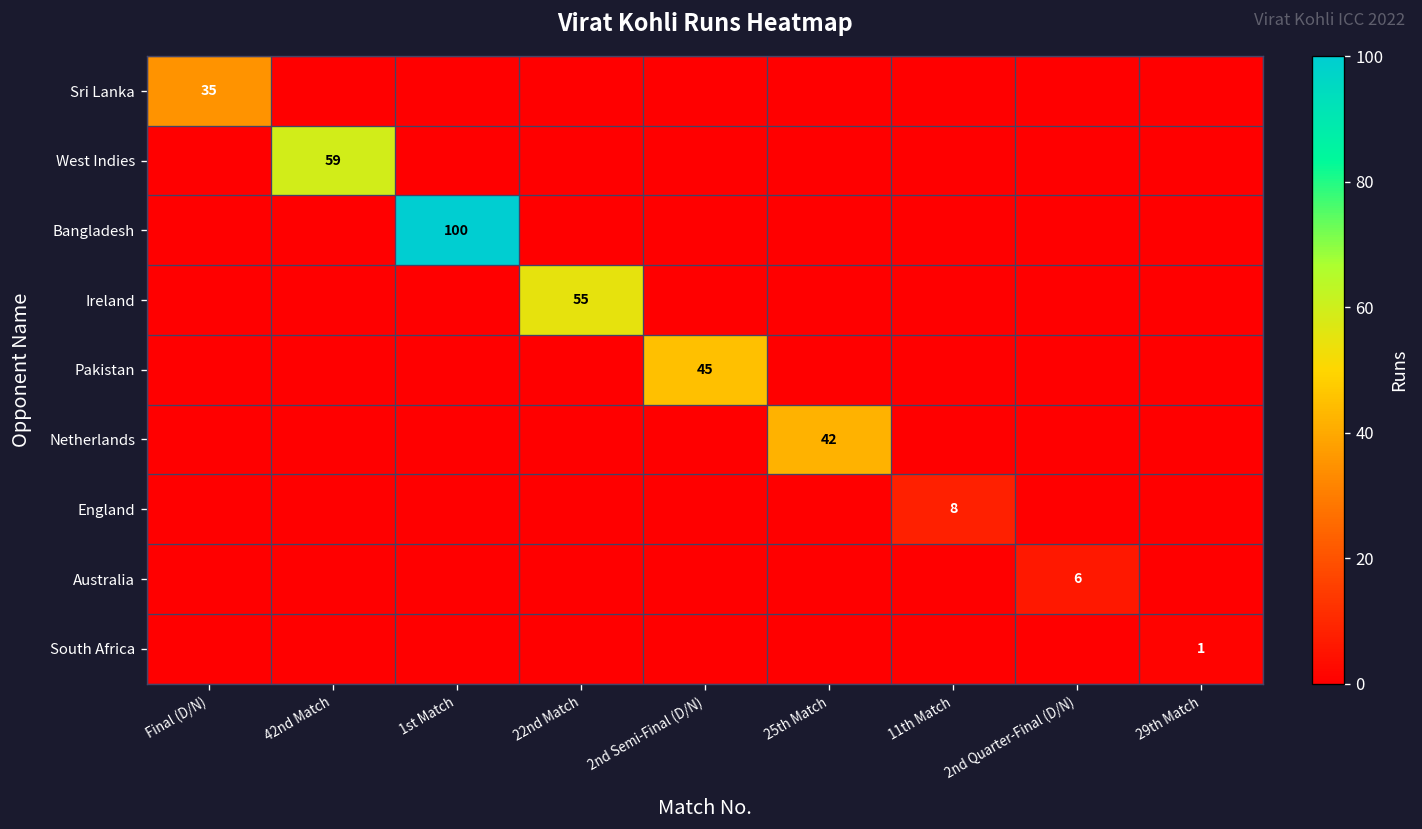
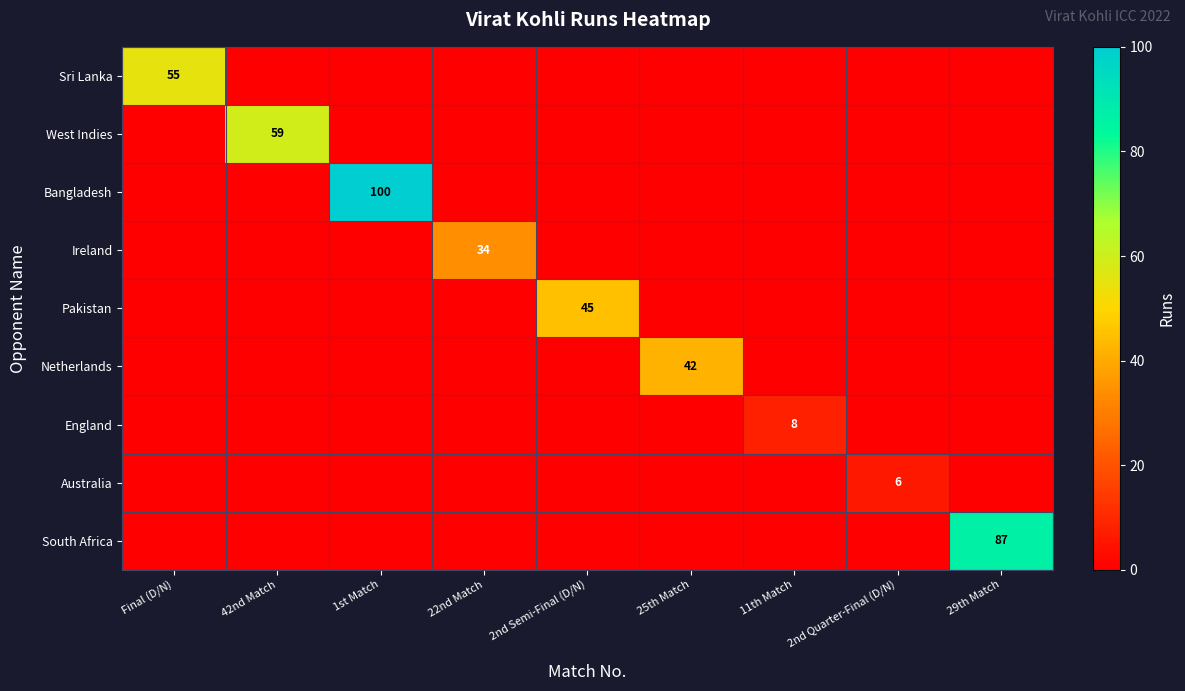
Sri Lanka, Final (D/N): 35 -> 55
Ireland, 22nd Match: 55 -> 34
South Africa, 29th Match: 1 -> 87
